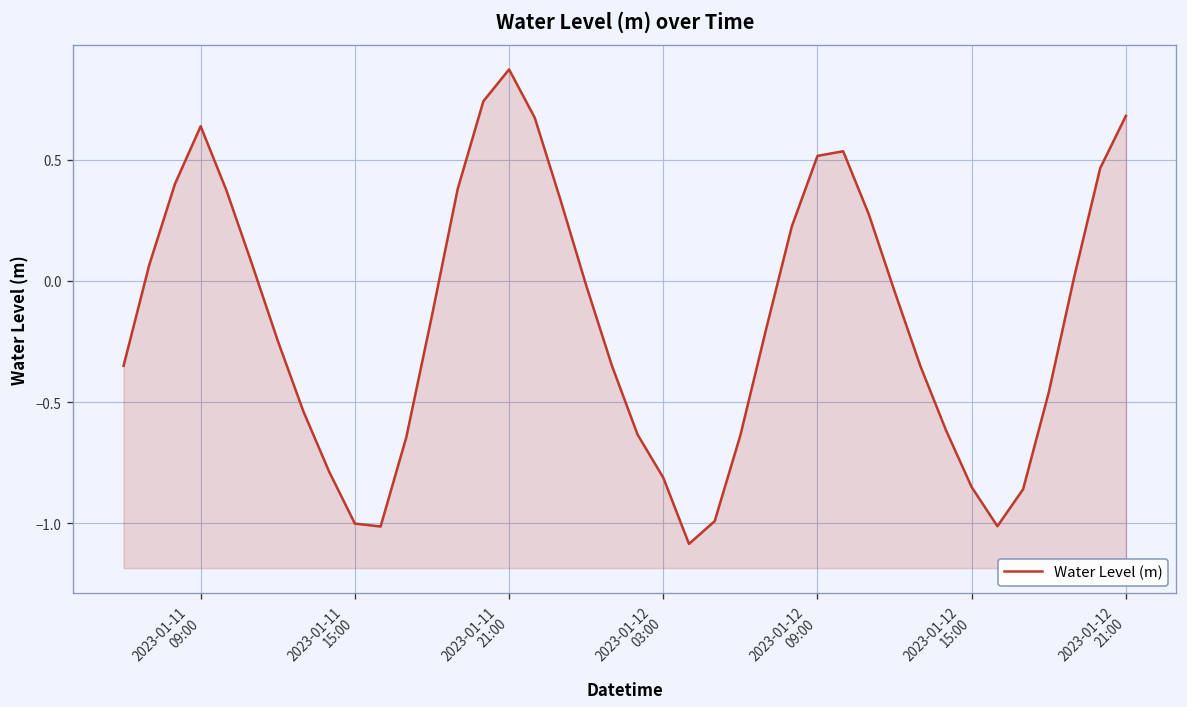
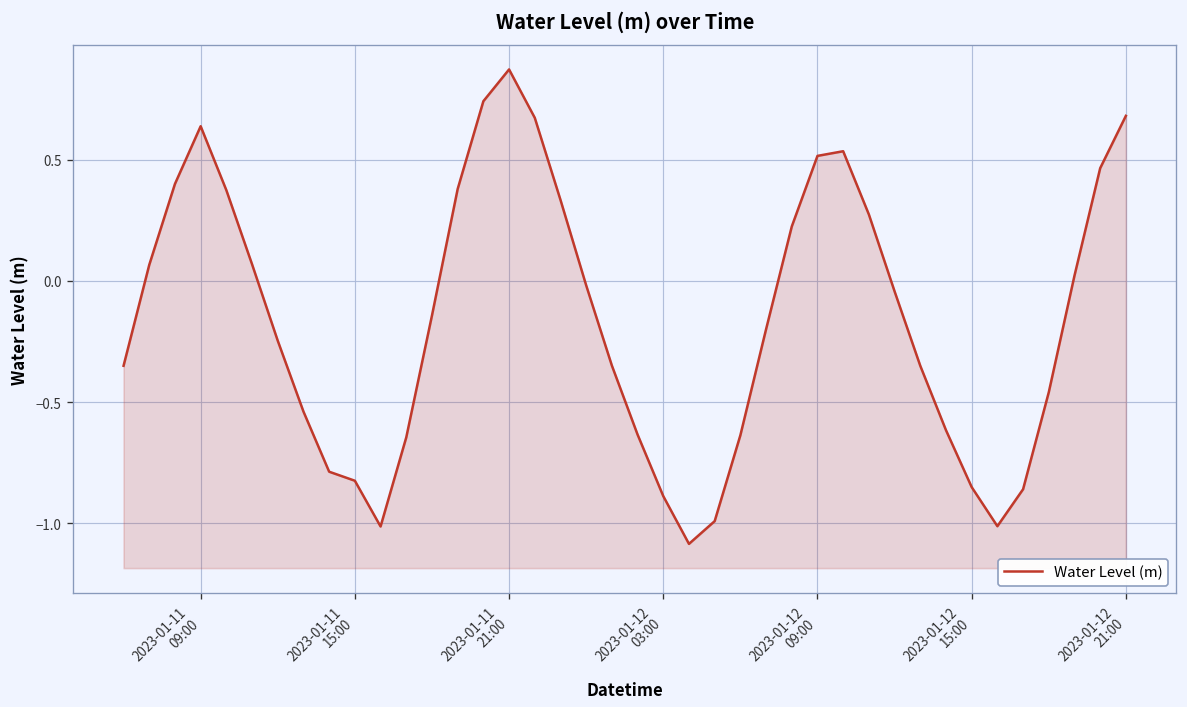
2023-01-11 15:00: -1.00 -> -0.82
2023-01-12 03:00: -0.81 -> -0.89
